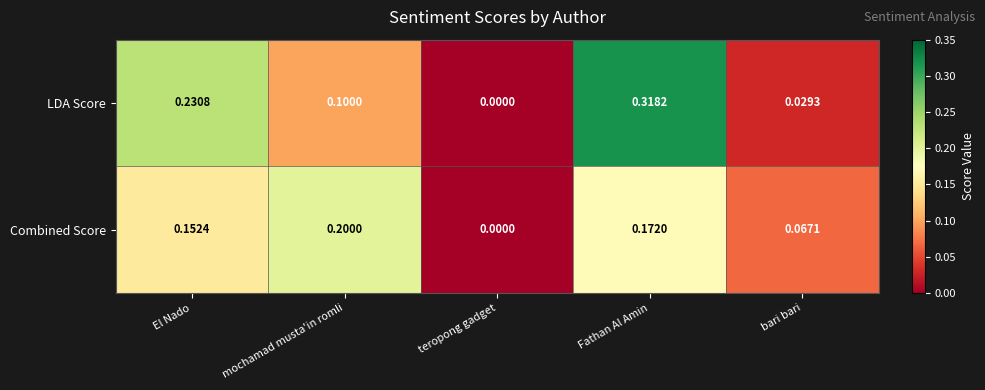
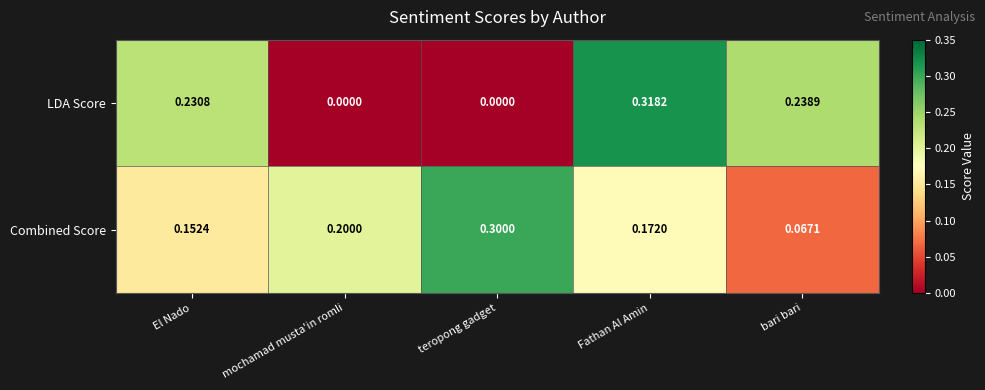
LDA Score, mochamad musta'in romli: 0.1000 -> 0.0000
LDA Score, bari bari: 0.0293 -> 0.2389
Combined Score, teropong gadget: 0.0000 -> 0.3000
